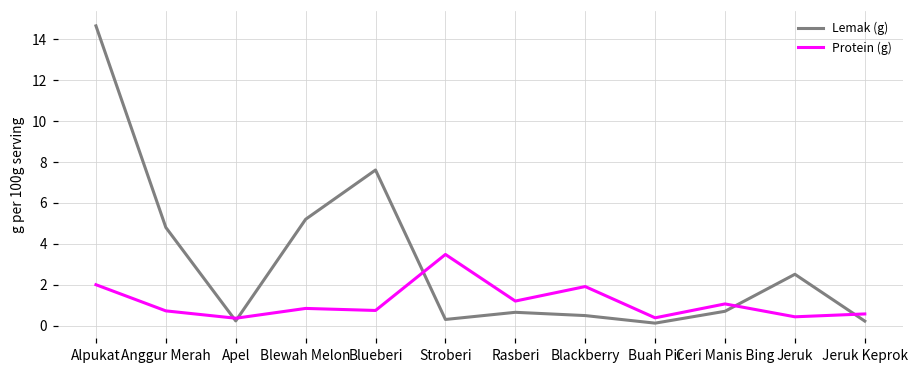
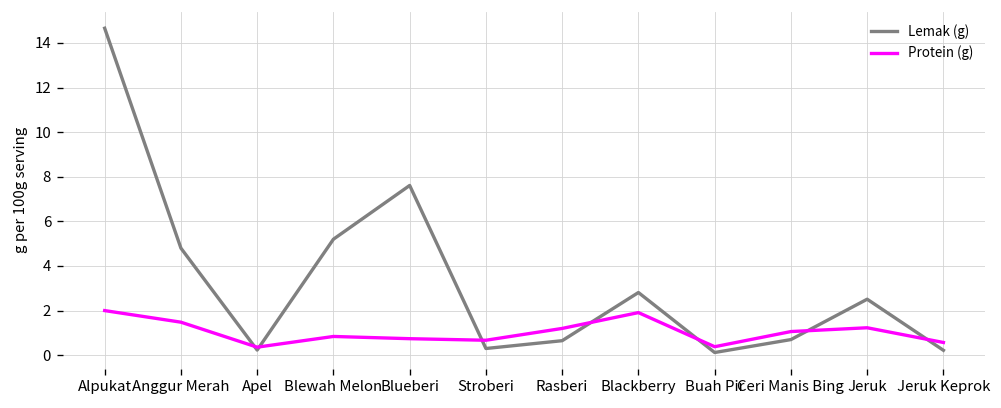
Protein (g), Anggur Merah: 0.7 -> 1.5
Protein (g), Stroberi: 3.5 -> 0.7
Lemak (g), Blackberry: 0.5 -> 2.8
Protein (g), Jeruk: 0.4 -> 1.2
